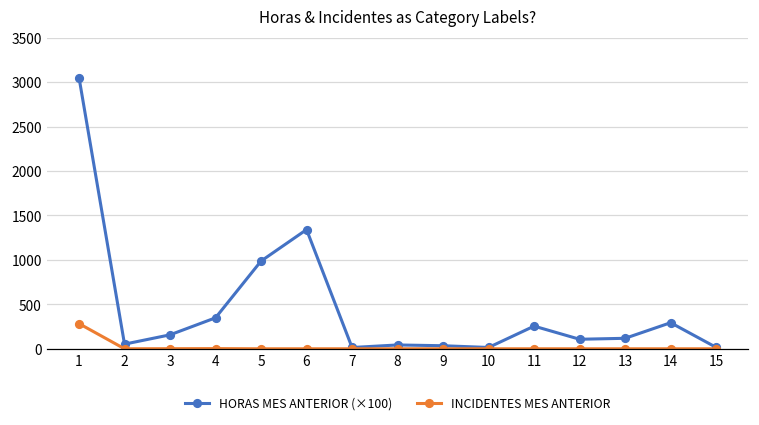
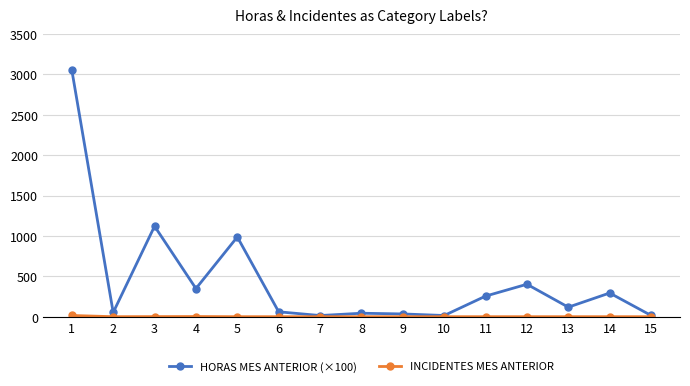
INCIDENTES MES ANTERIOR, 1: 300 -> 0
HORAS MES ANTERIOR (×100), 3: 200 -> 1100
HORAS MES ANTERIOR (×100), 6: 1300 -> 100
HORAS MES ANTERIOR (×100), 12: 100 -> 400
